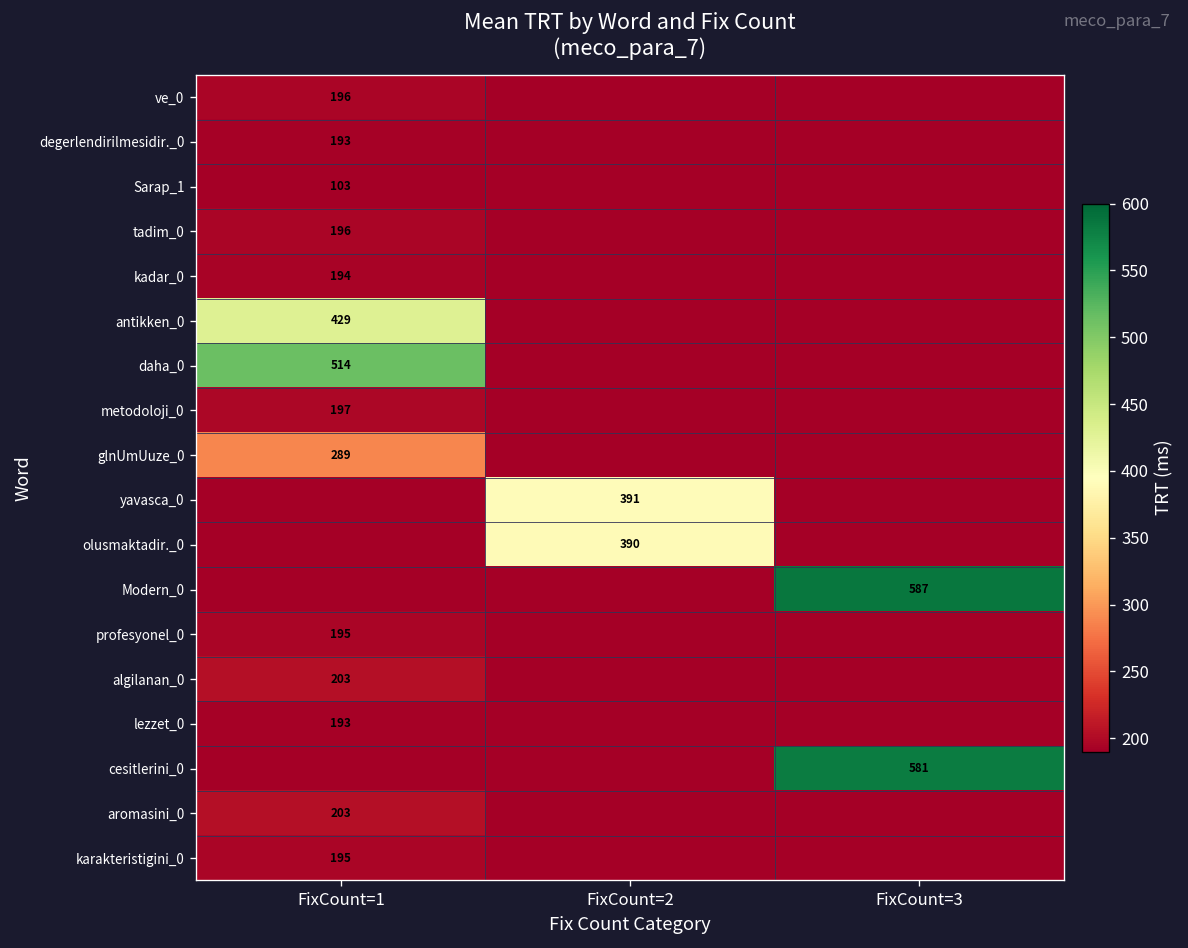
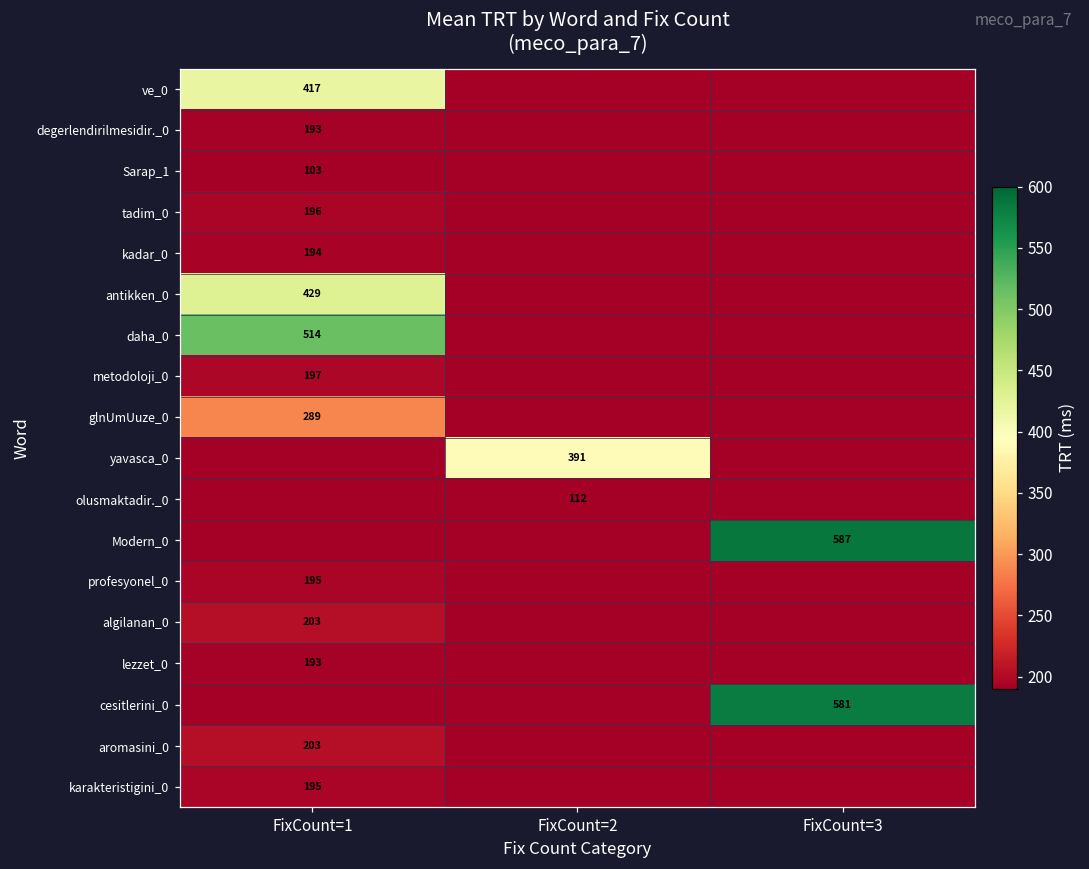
ve_0, FixCount=1: 196 -> 417
olusmaktadir._0, FixCount=2: 390 -> 112
